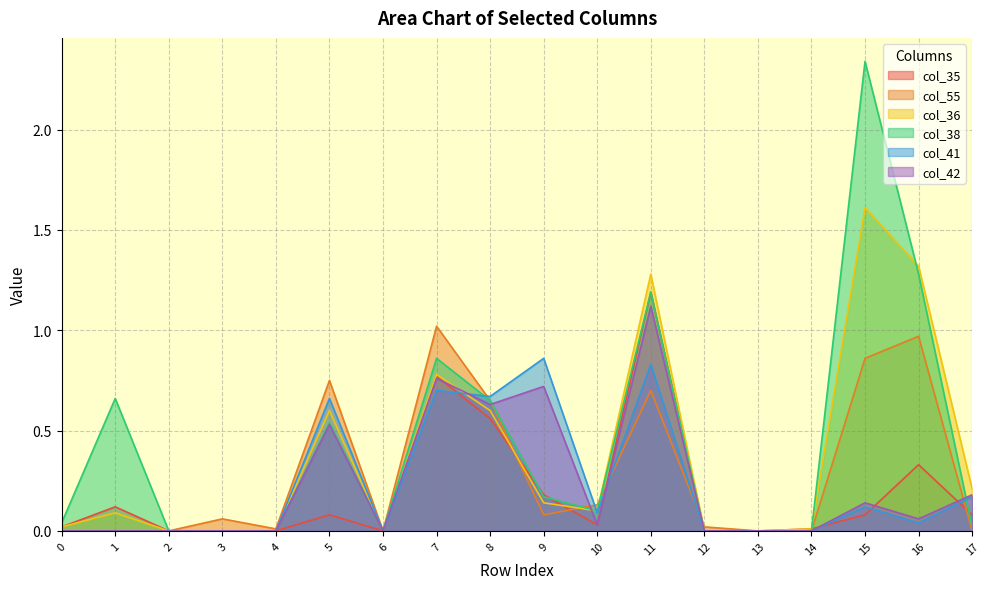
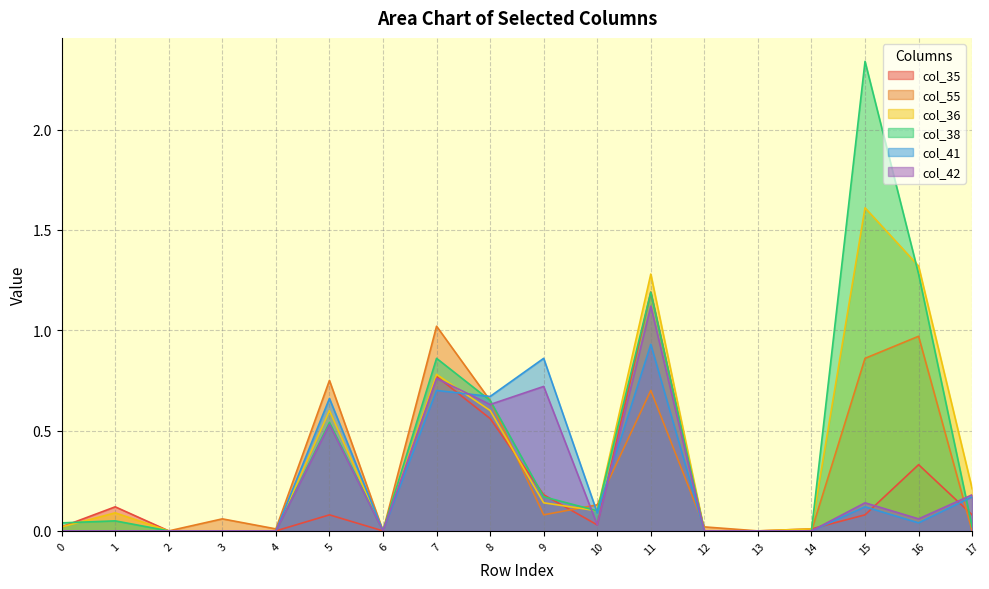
col_38, 1: 0.66 -> 0.05
col_41, 11: 0.83 -> 0.93
